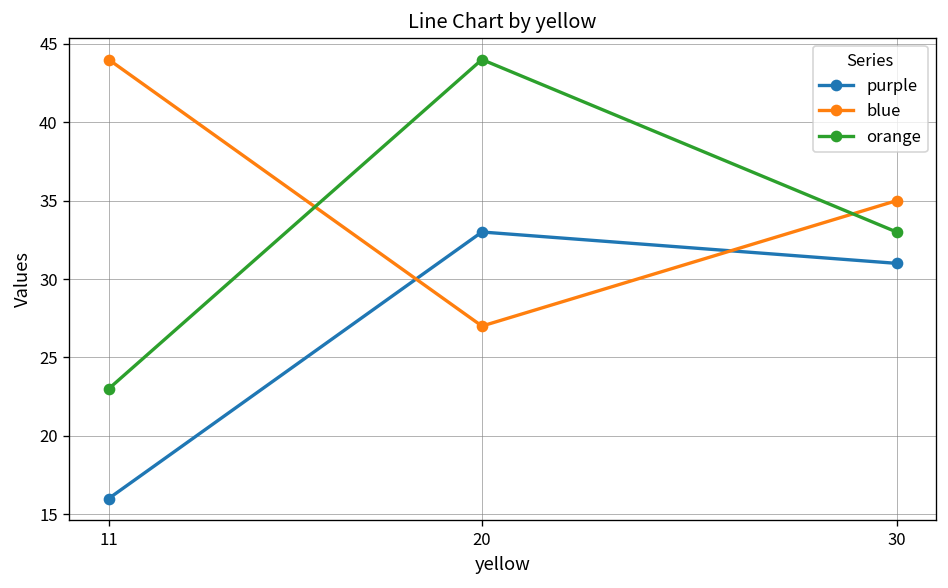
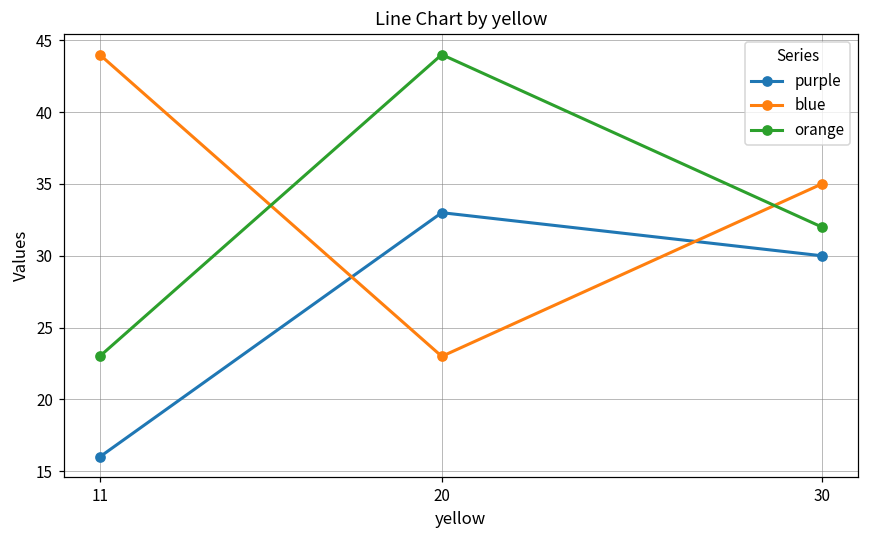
blue, 20: 27 -> 23
purple, 30: 31 -> 30
orange, 30: 33 -> 32
